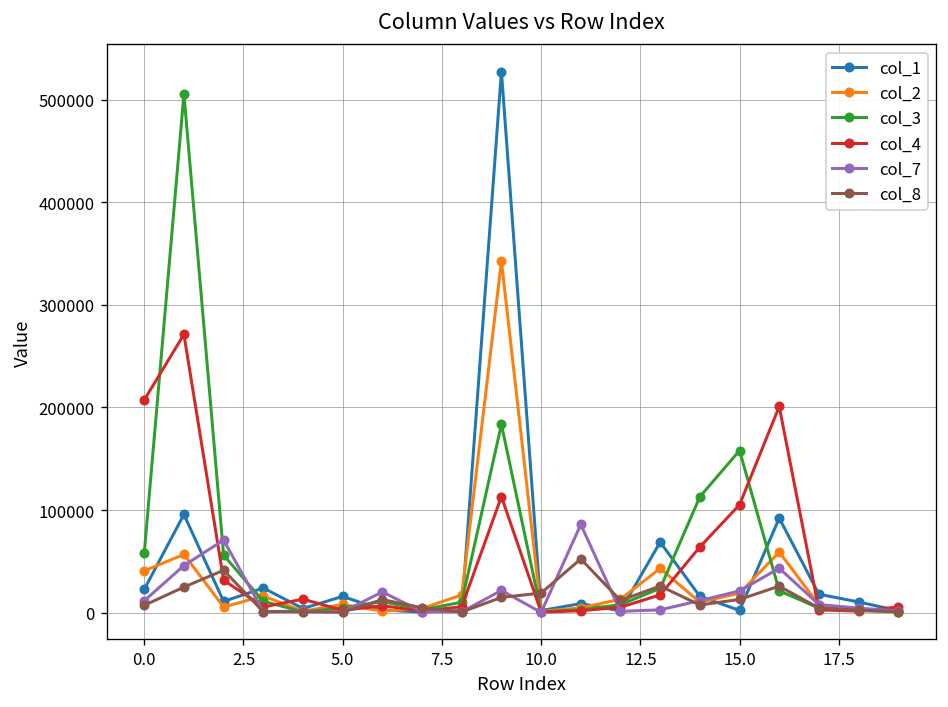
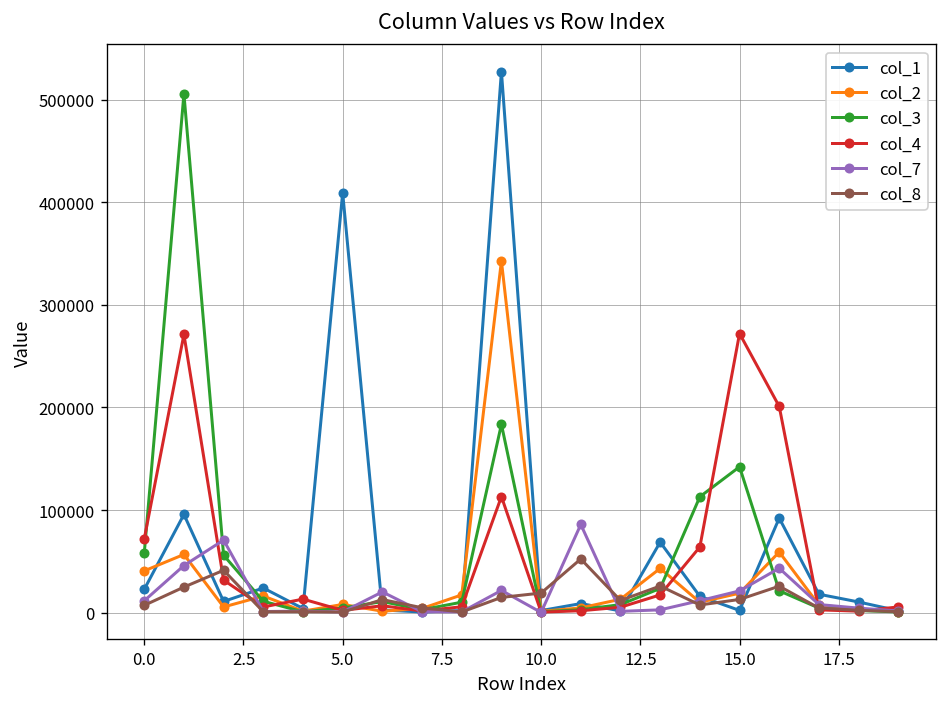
col_4, 0.0: 210000 -> 70000
col_1, 5.0: 20000 -> 410000
col_3, 15.0: 160000 -> 140000
col_4, 15.0: 110000 -> 270000
